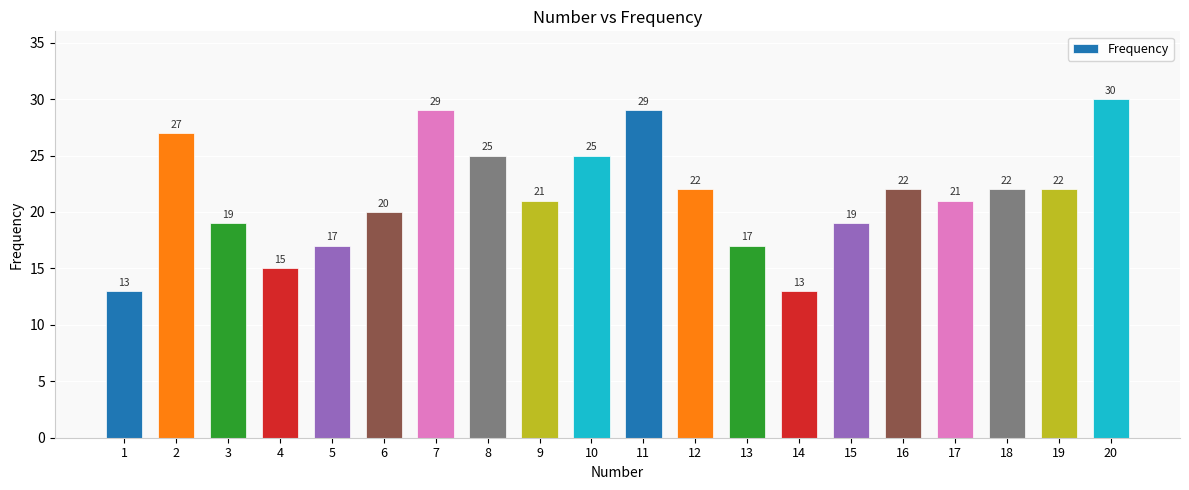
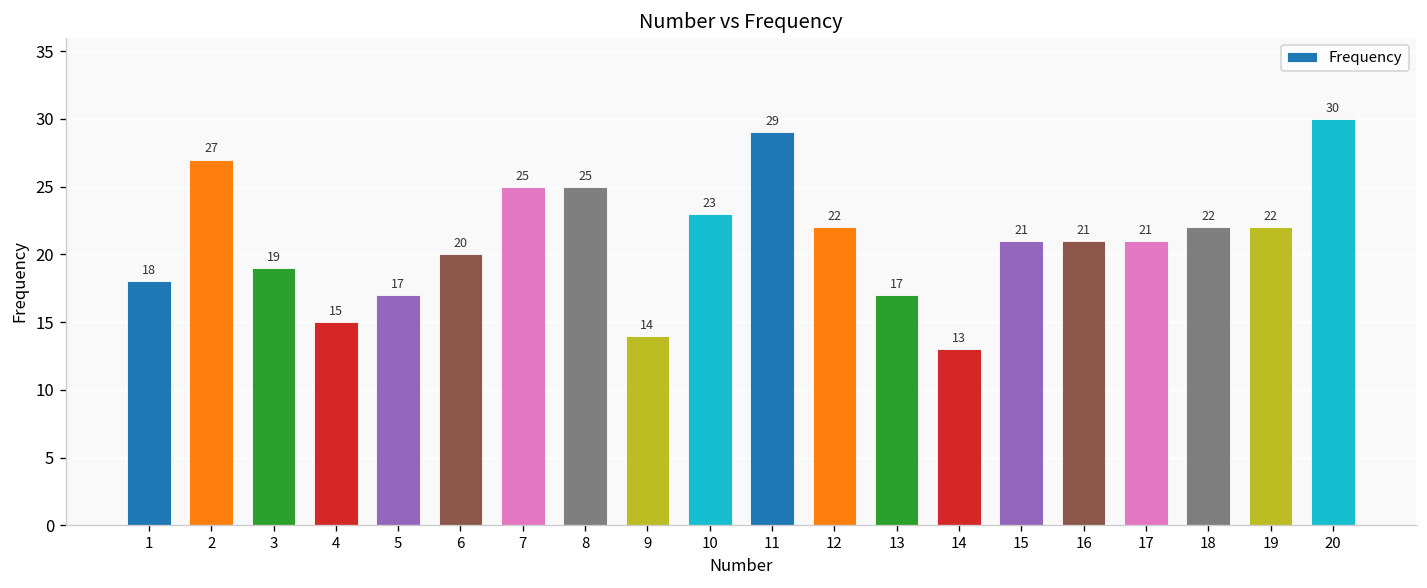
1: 13 -> 18
7: 29 -> 25
9: 21 -> 14
10: 25 -> 23
15: 19 -> 21
16: 22 -> 21
